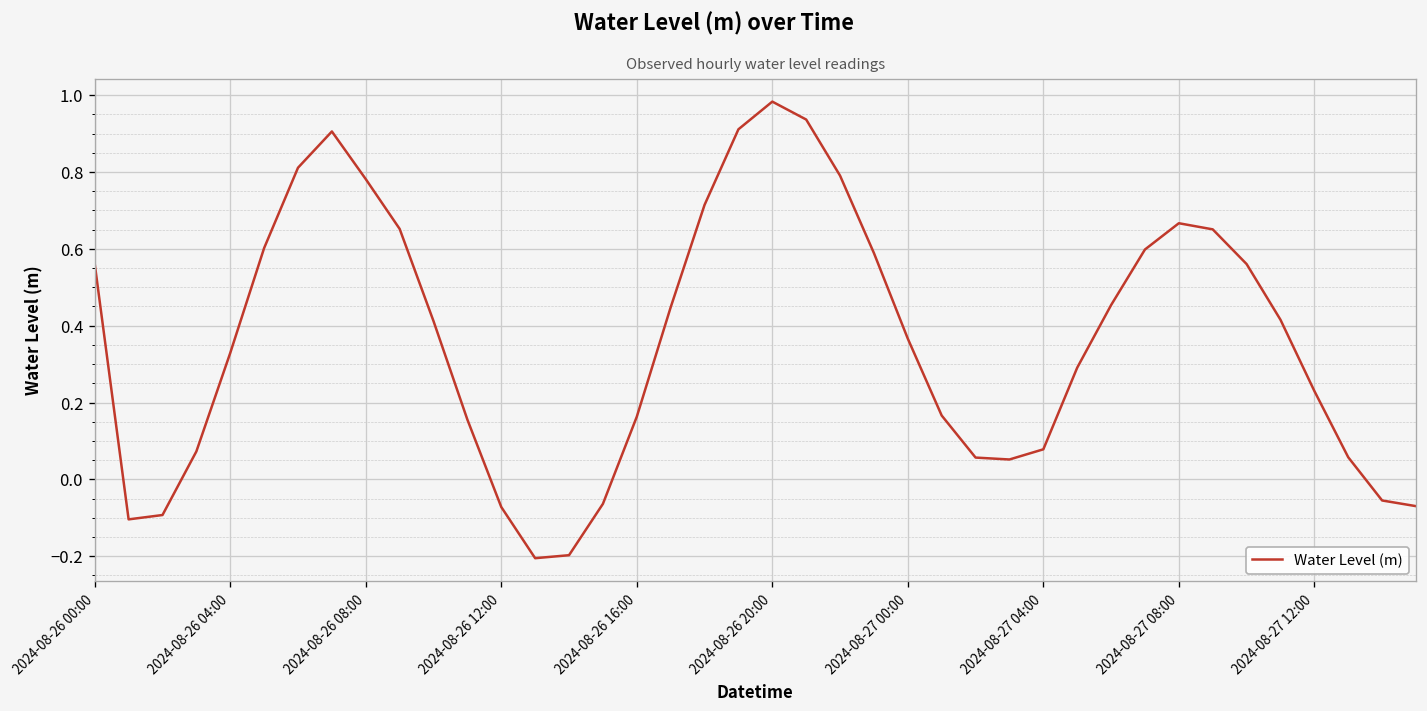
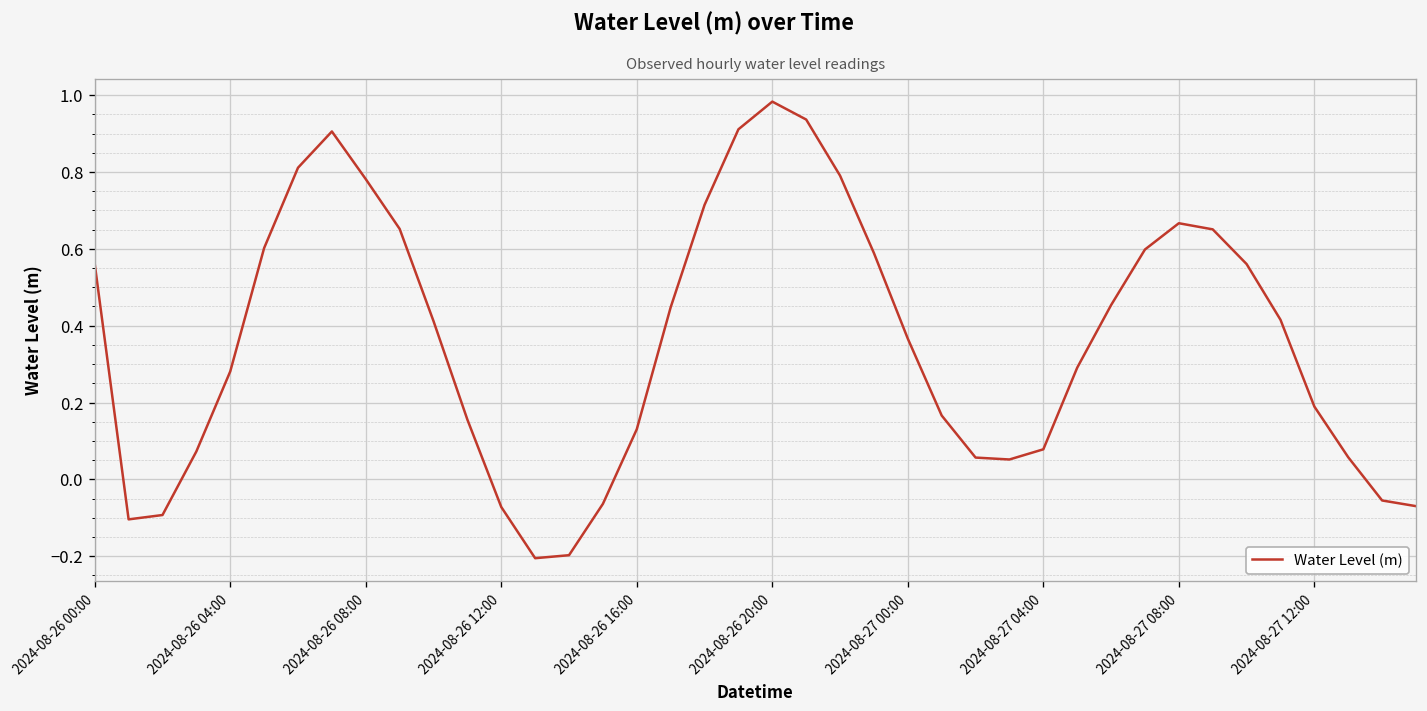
2024-08-26 04:00: 0.33 -> 0.28
2024-08-26 16:00: 0.16 -> 0.13
2024-08-27 12:00: 0.23 -> 0.19
